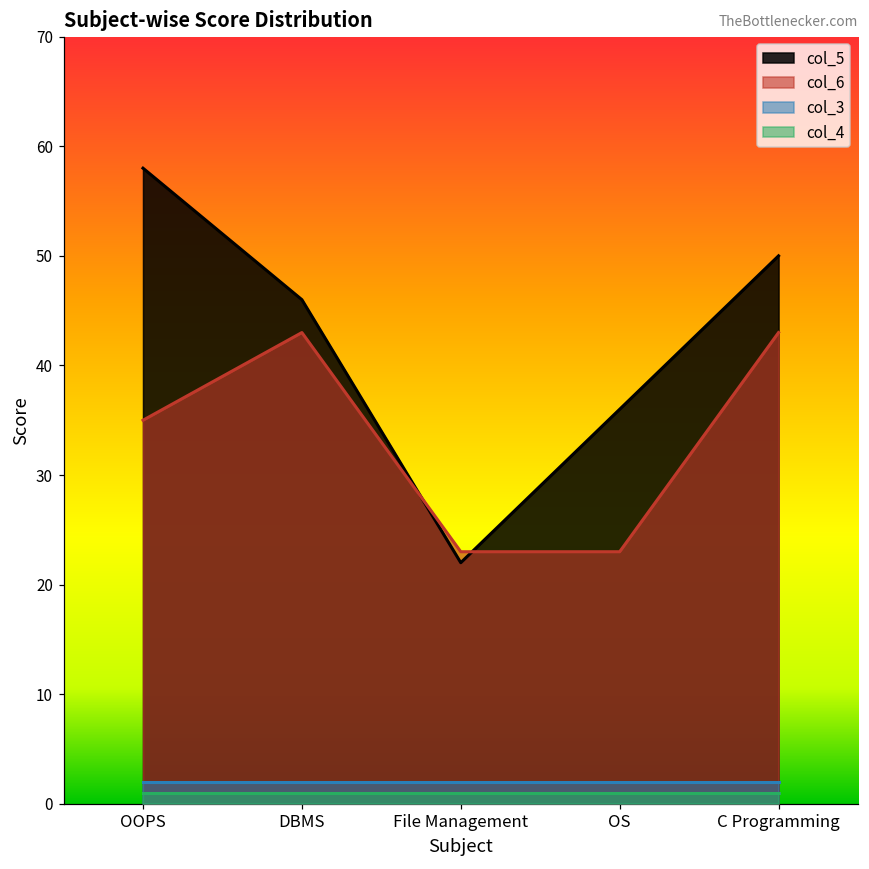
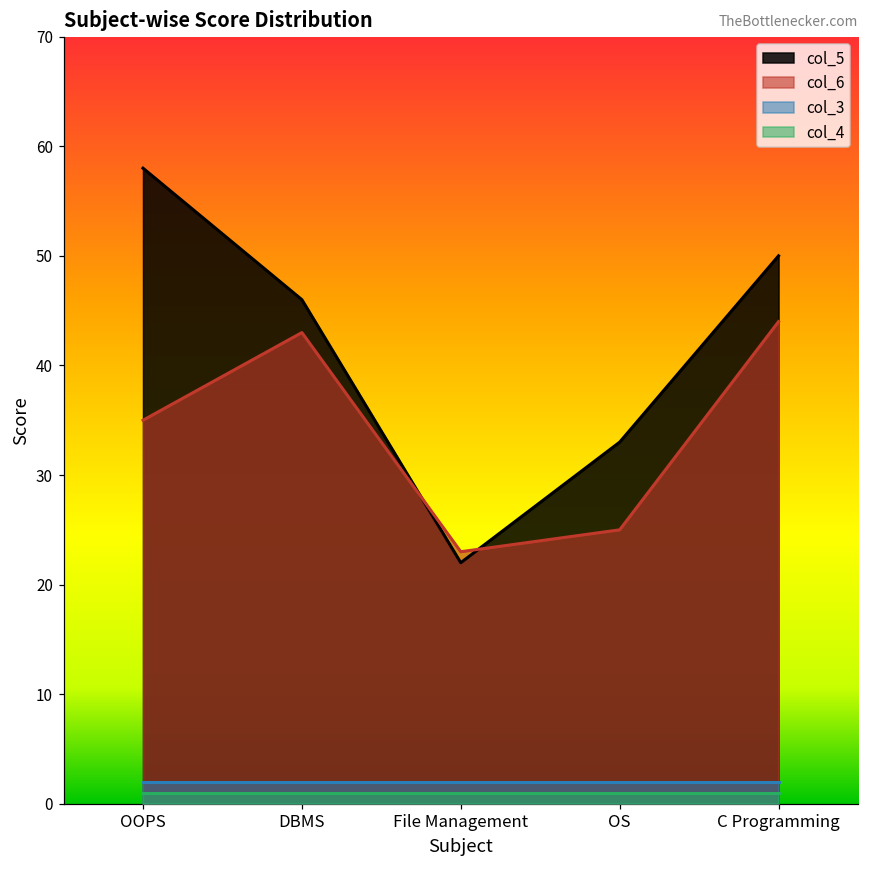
col_5, OS: 36 -> 33
col_6, OS: 23 -> 25
col_6, C Programming: 43 -> 44
